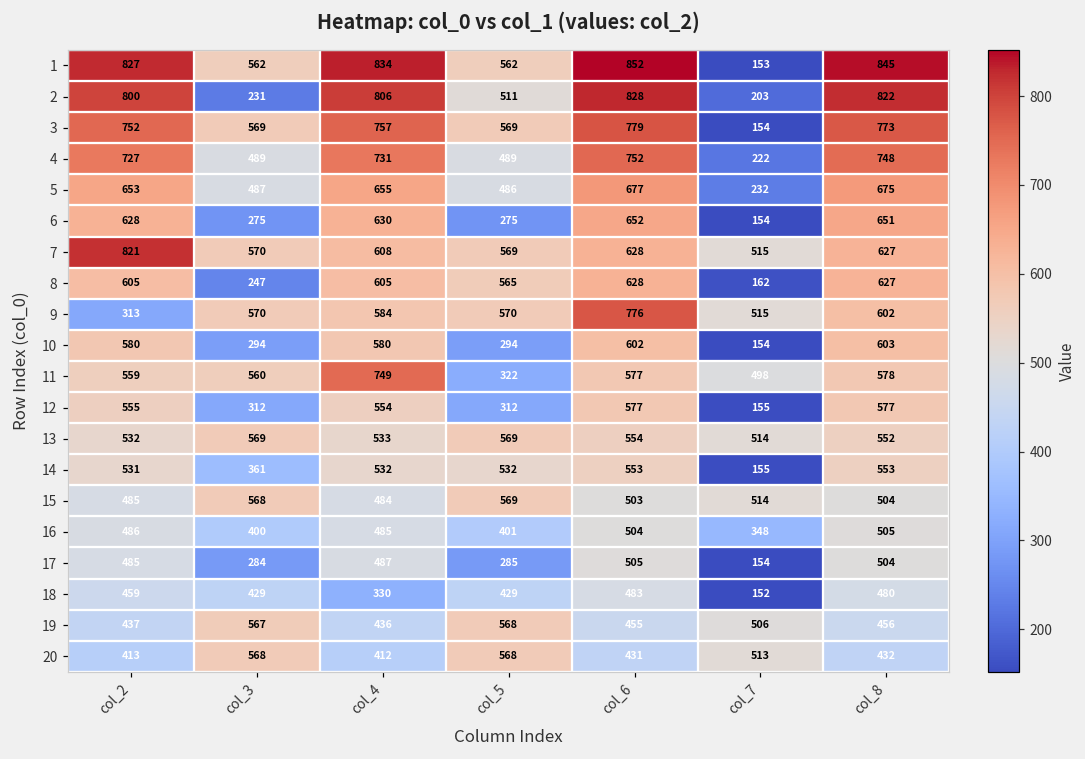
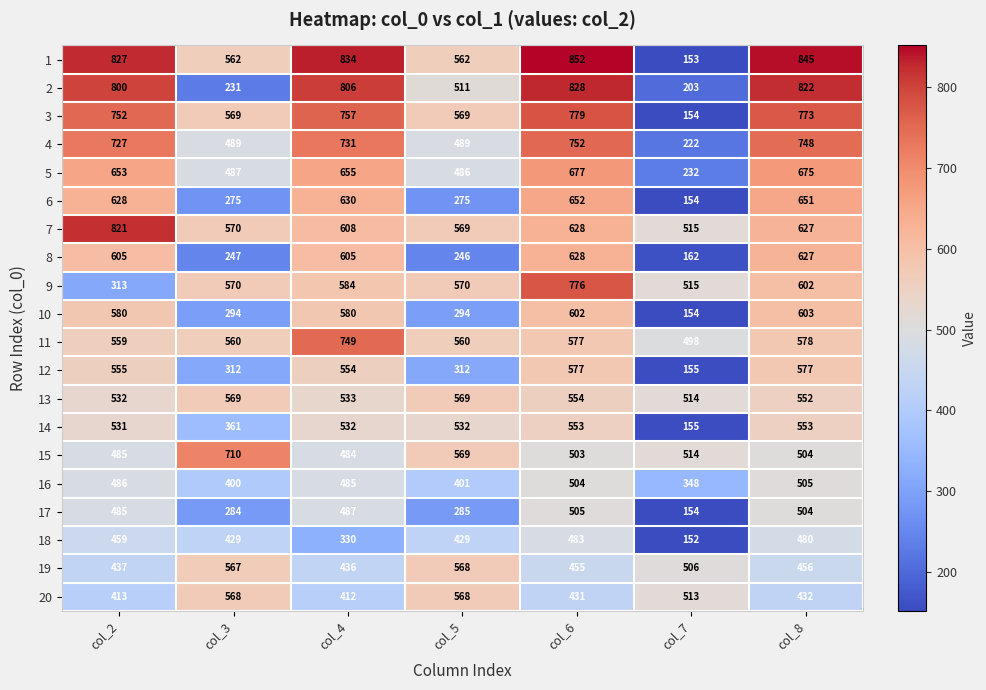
8, col_5: 565 -> 246
11, col_5: 322 -> 560
15, col_3: 568 -> 710
